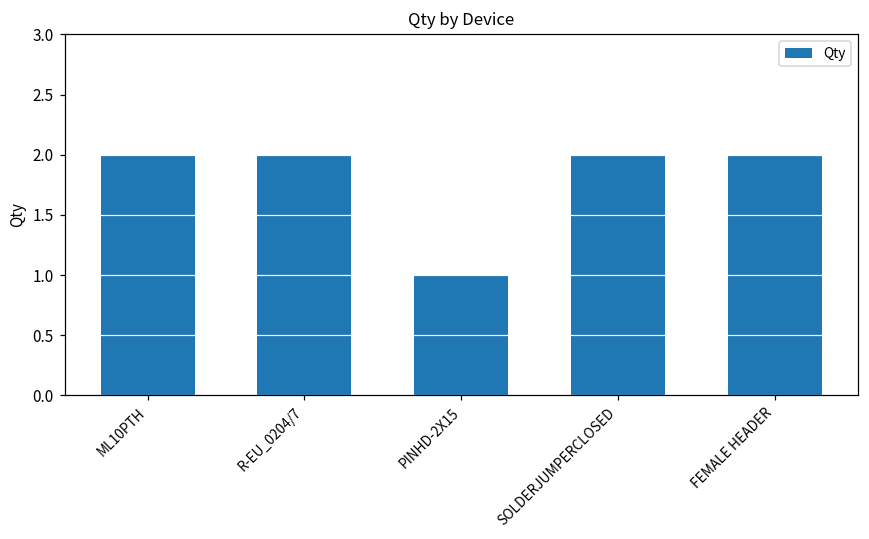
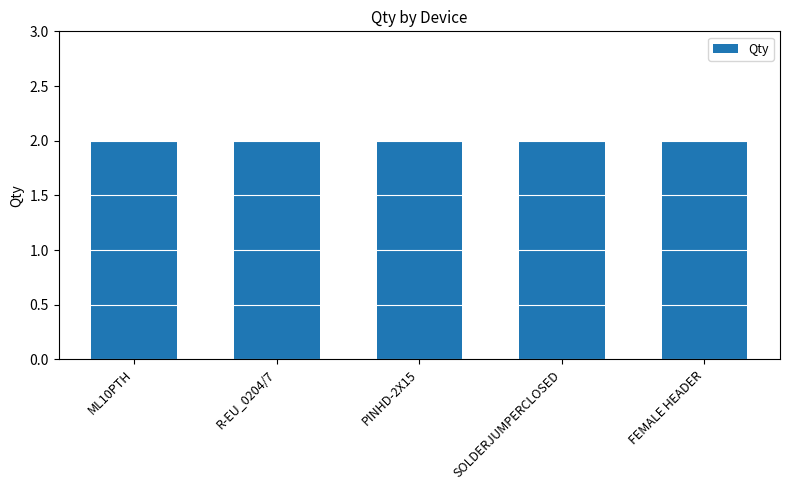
PINHD-2X15: 1 -> 2
